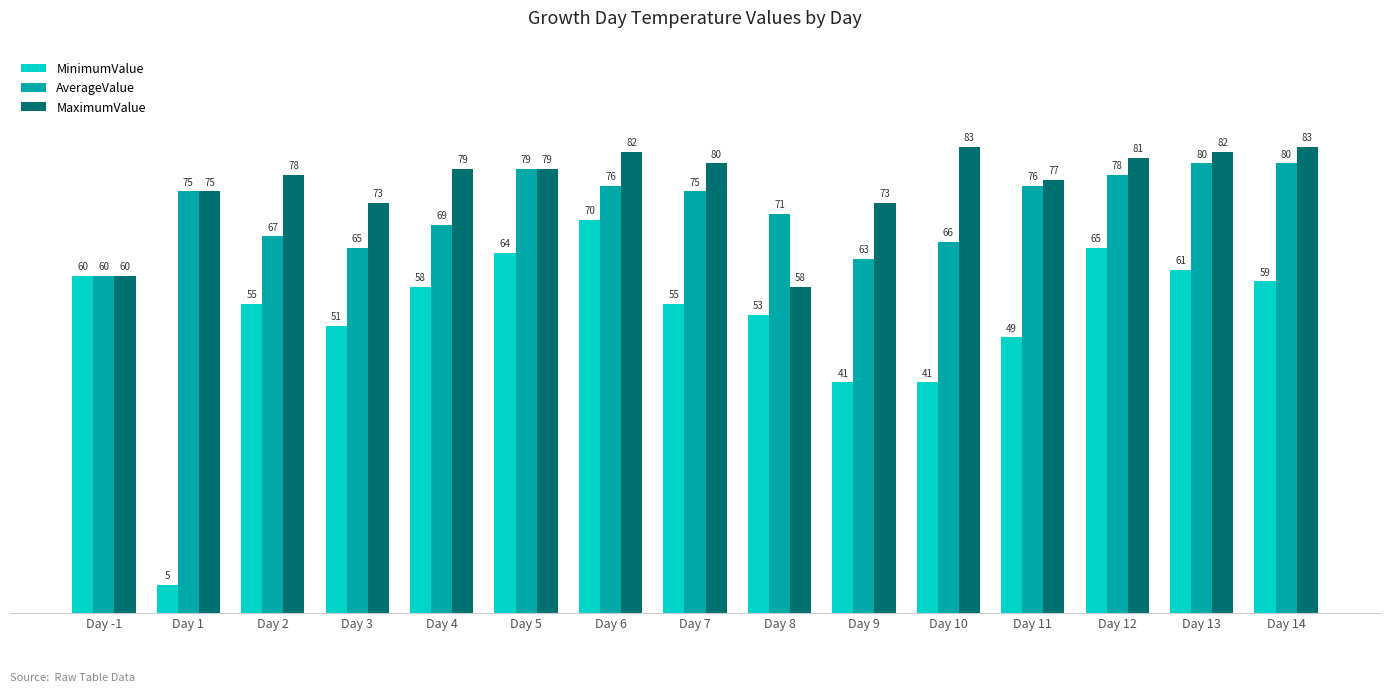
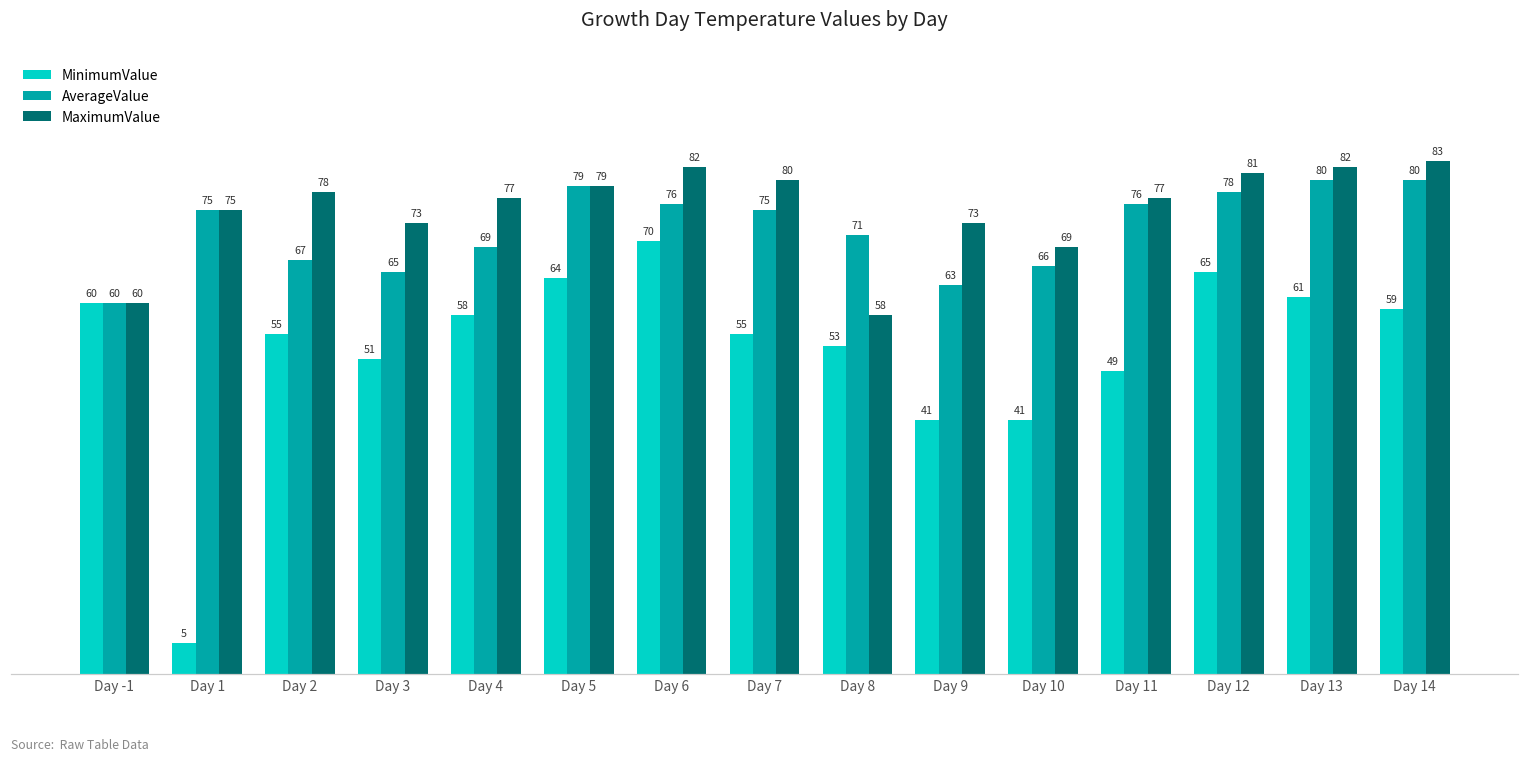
MaximumValue, Day 4: 79 -> 77
MaximumValue, Day 10: 83 -> 69
